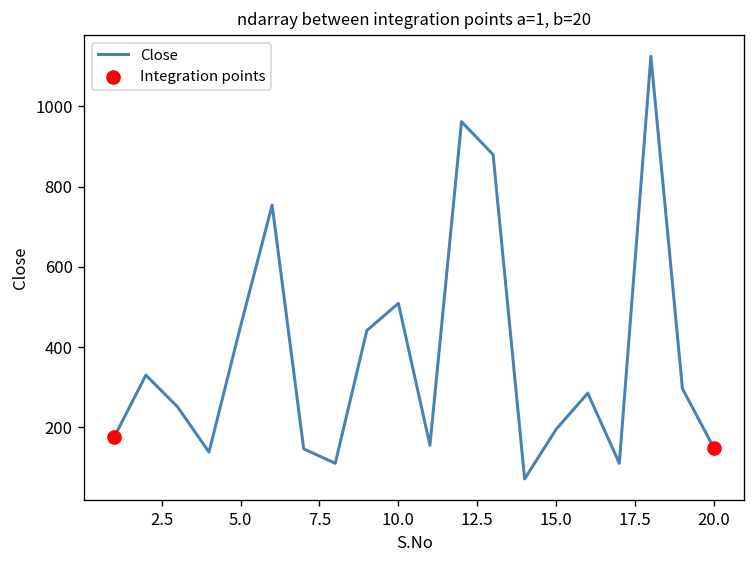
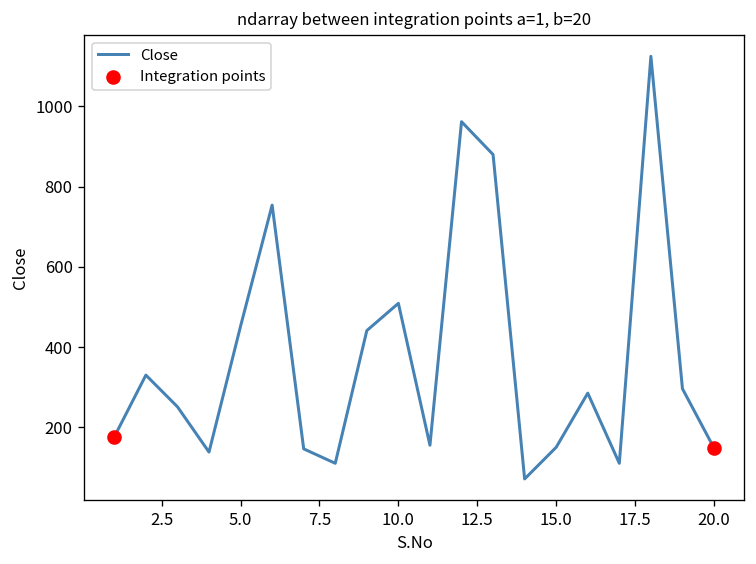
Close, 15.0: 200 -> 150
